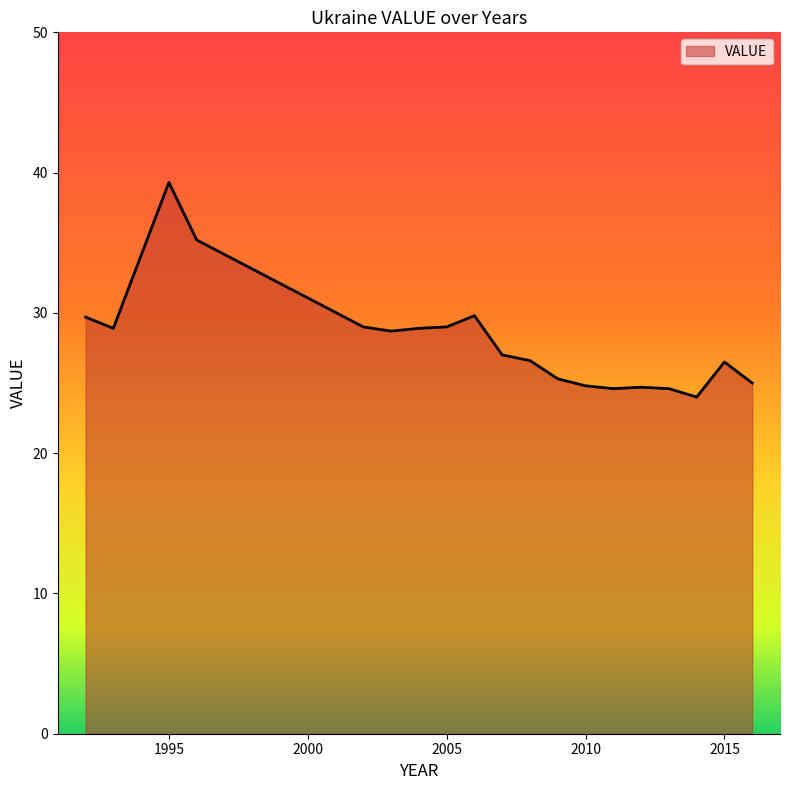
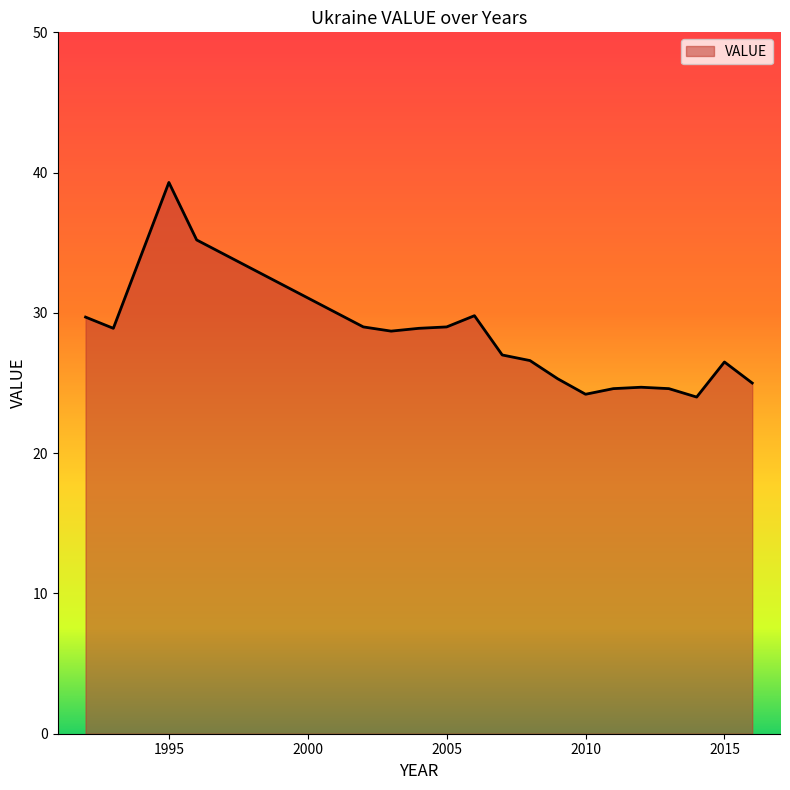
2010: 24.8 -> 24.2
